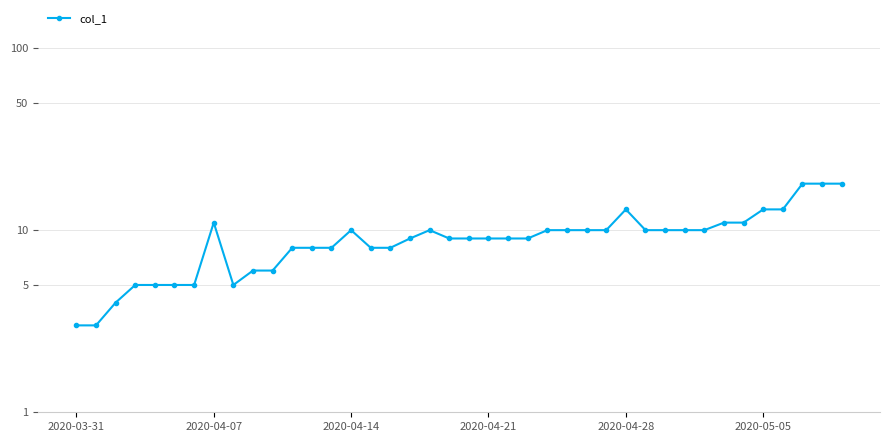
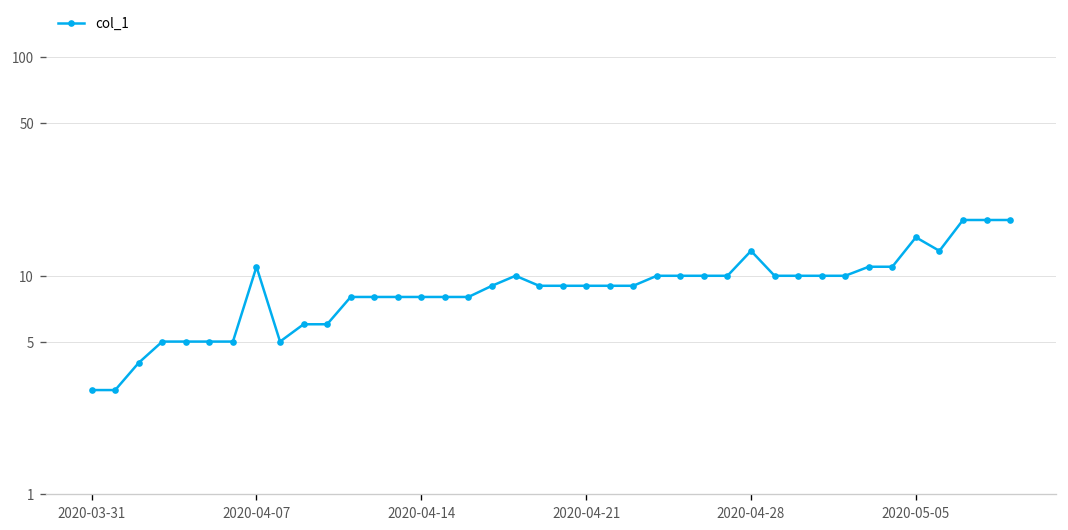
2020-04-14: 10 -> 8
2020-05-05: 13 -> 15
